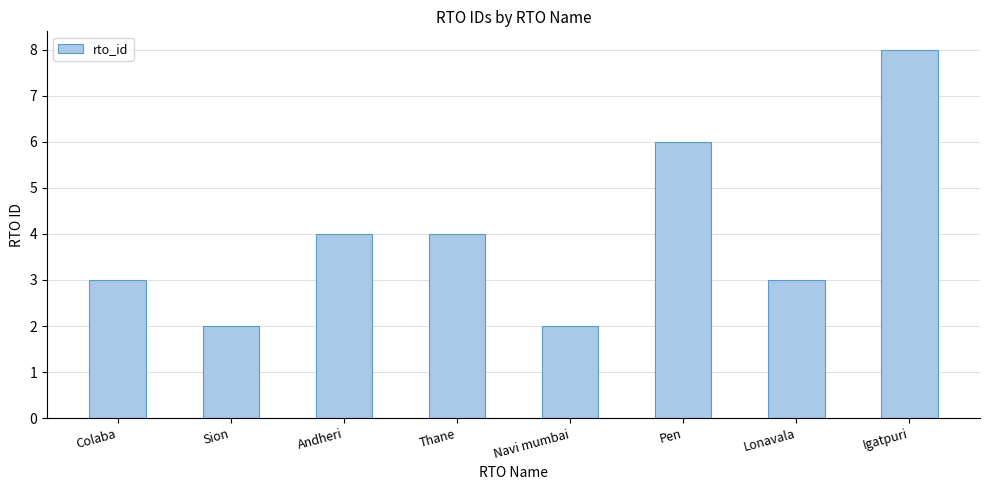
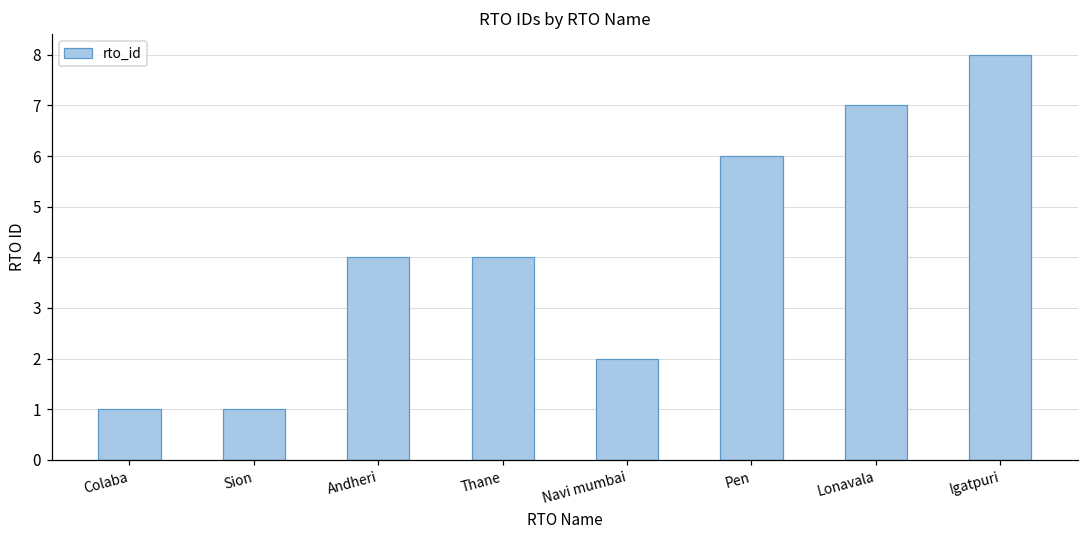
Colaba: 3 -> 1
Sion: 2 -> 1
Lonavala: 3 -> 7
